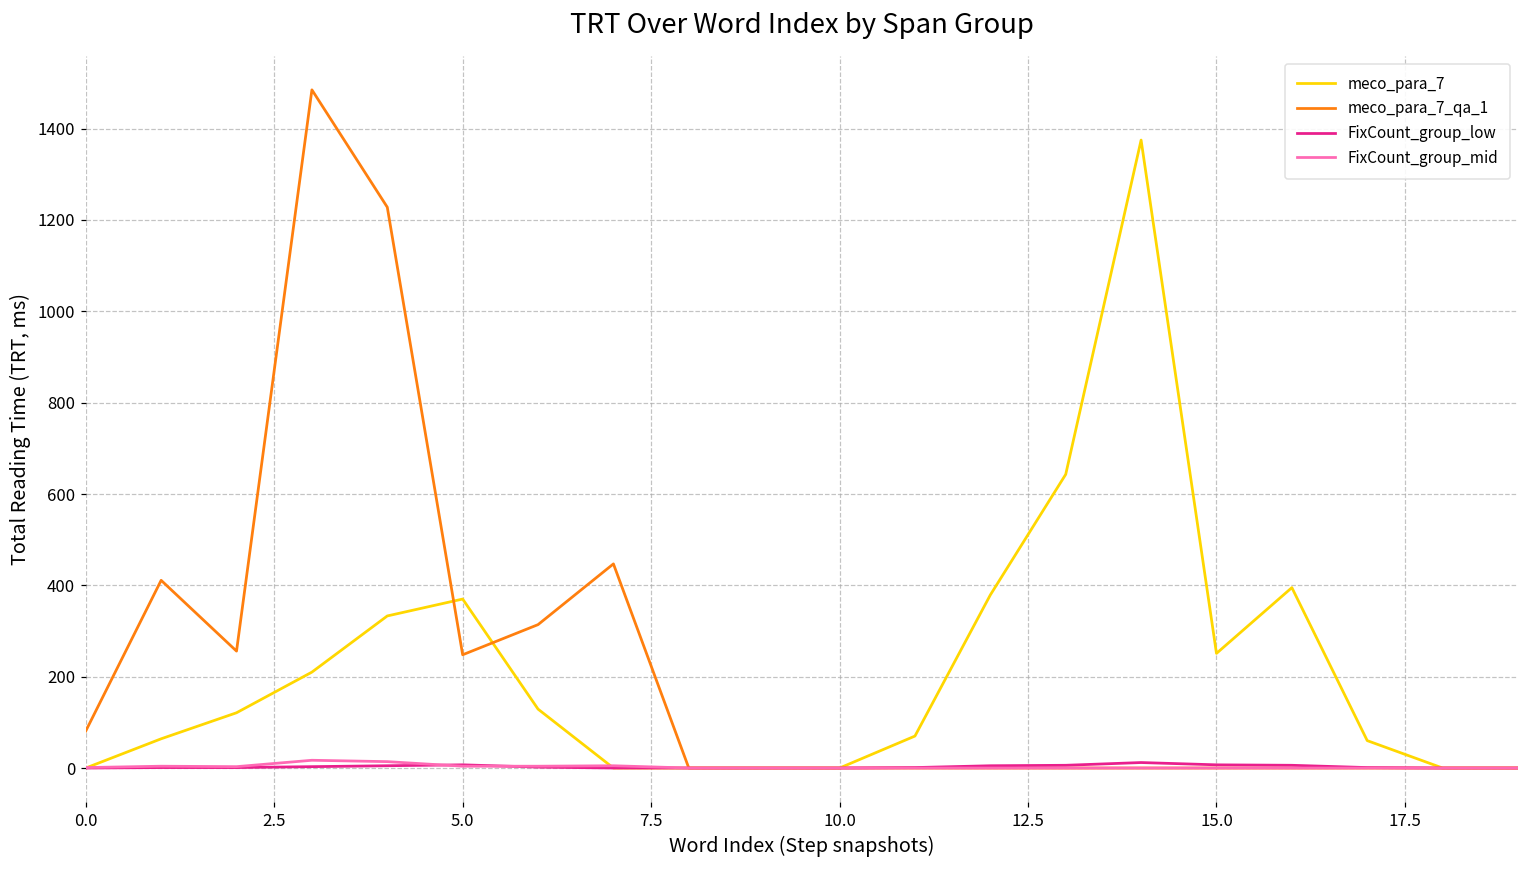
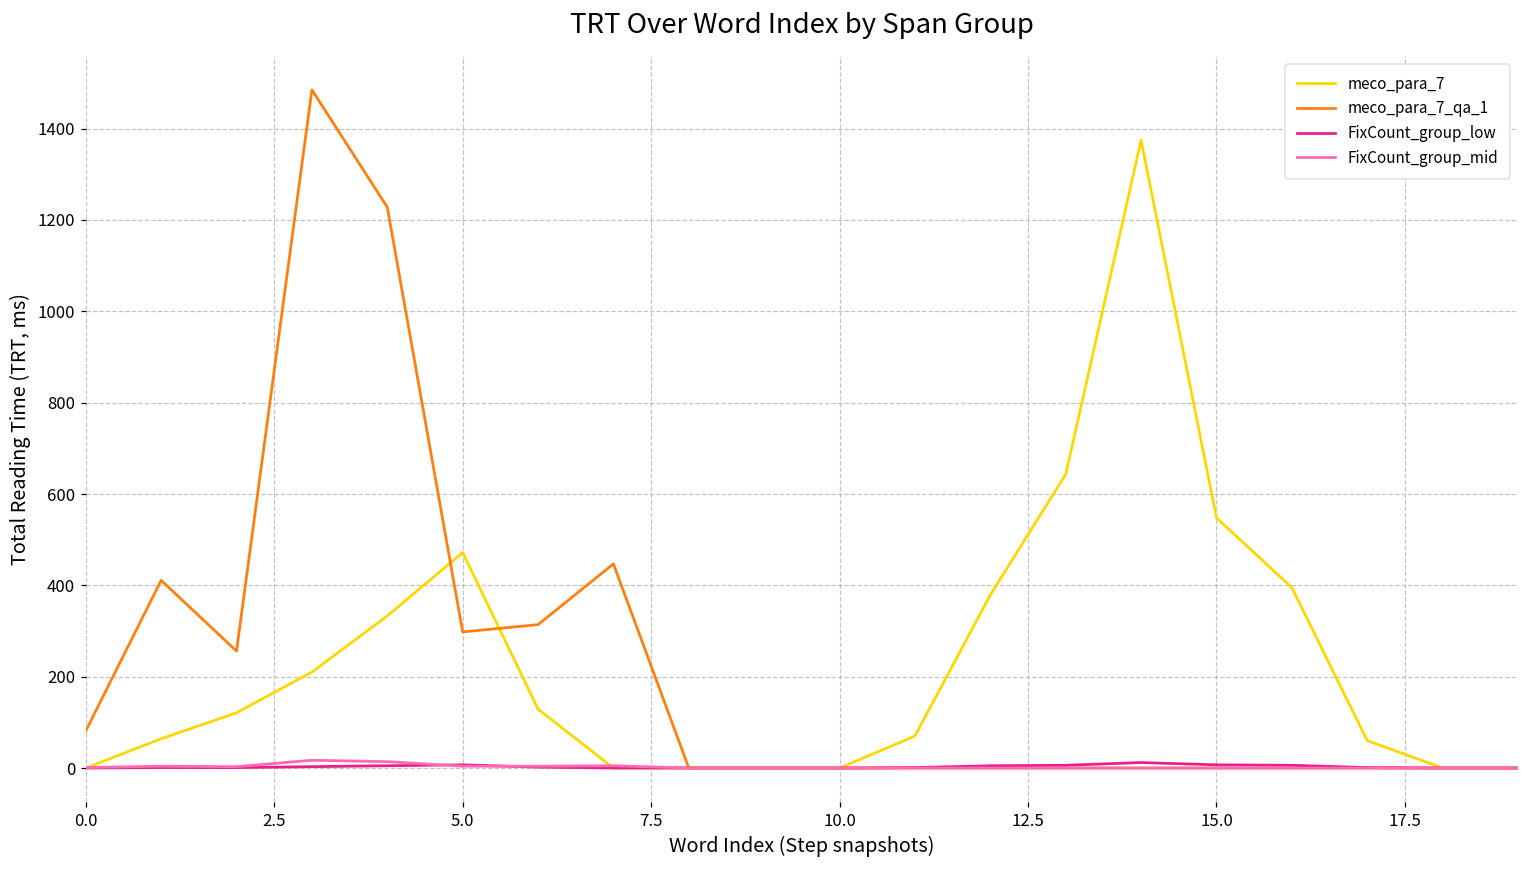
meco_para_7, 5.0: 370 -> 470
meco_para_7_qa_1, 5.0: 250 -> 300
meco_para_7, 15.0: 250 -> 550
